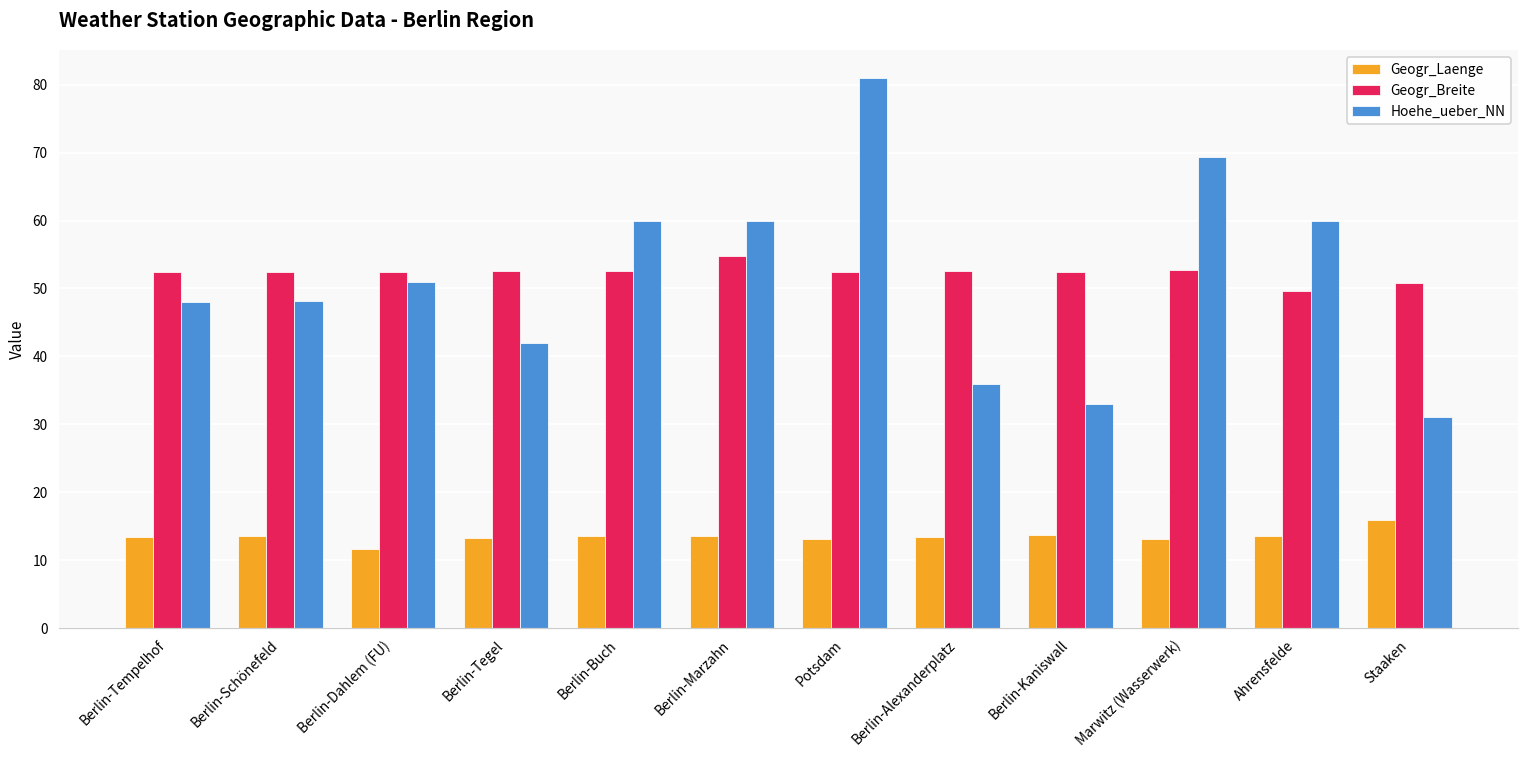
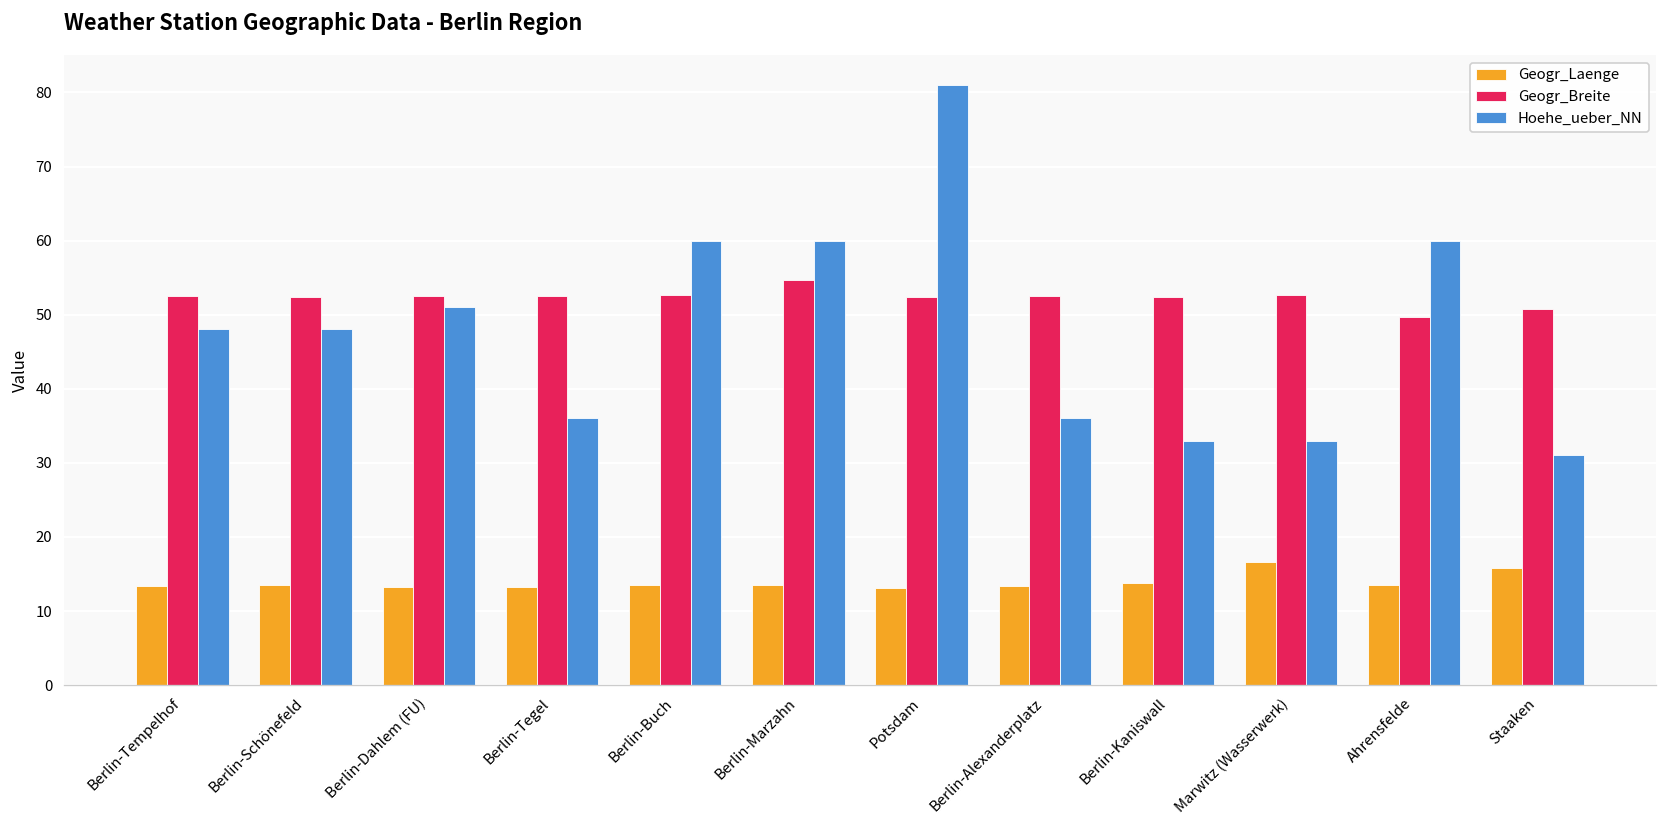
Geogr_Laenge, Berlin-Dahlem (FU): 12 -> 13
Hoehe_ueber_NN, Berlin-Tegel: 42 -> 36
Geogr_Laenge, Marwitz (Wasserwerk): 13 -> 17
Hoehe_ueber_NN, Marwitz (Wasserwerk): 69 -> 33
